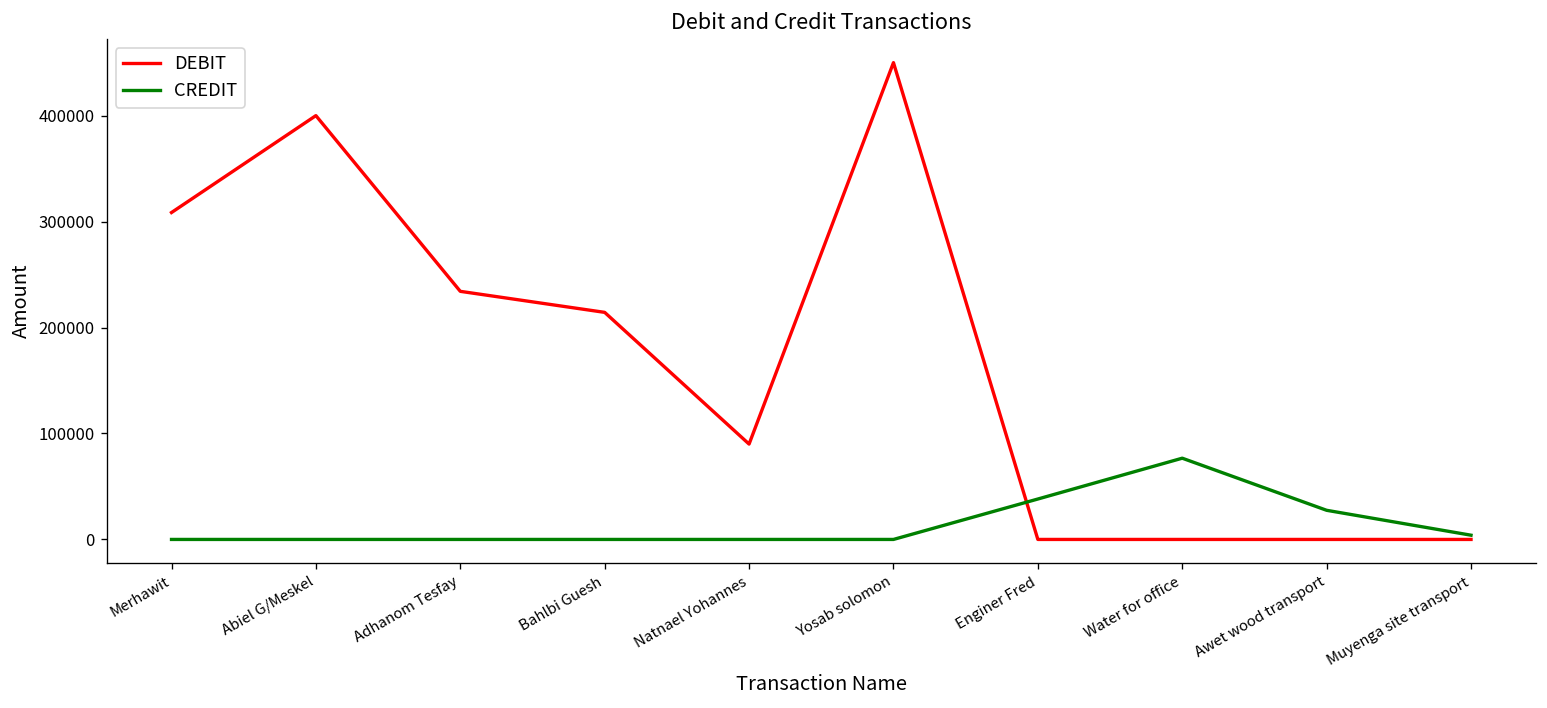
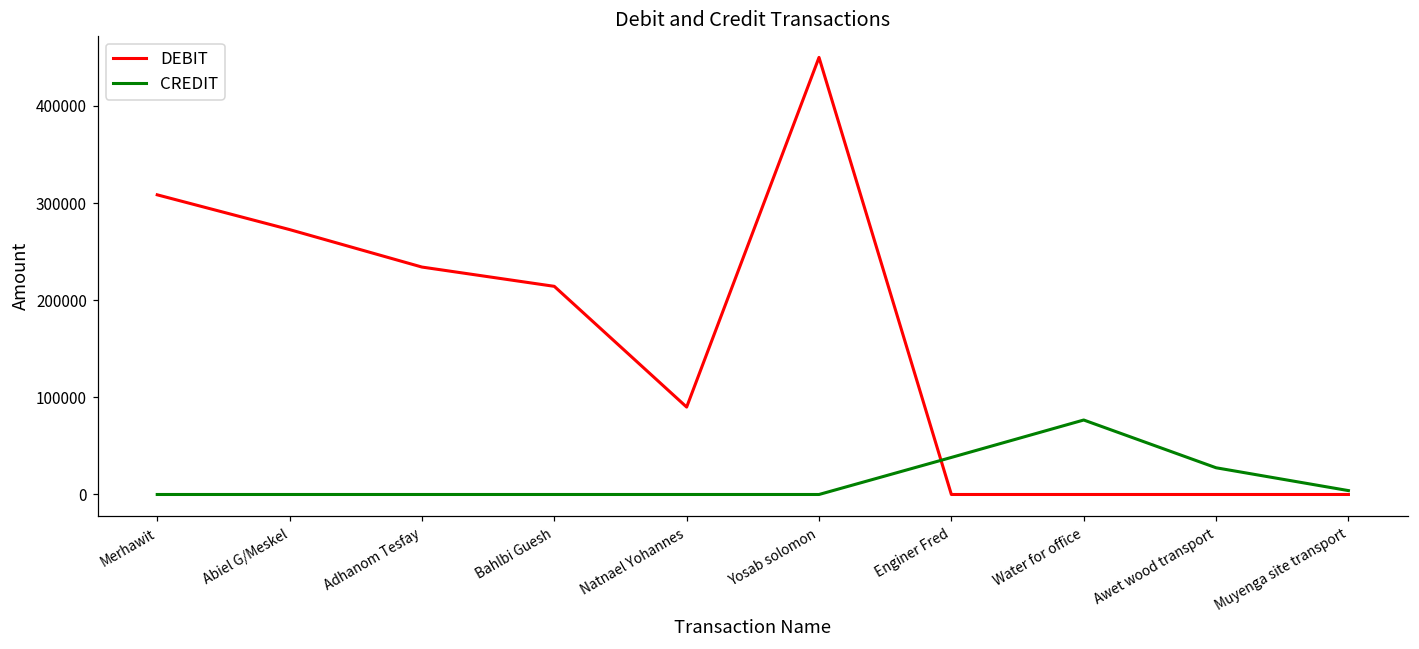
DEBIT, Abiel G/Meskel: 400000 -> 270000
